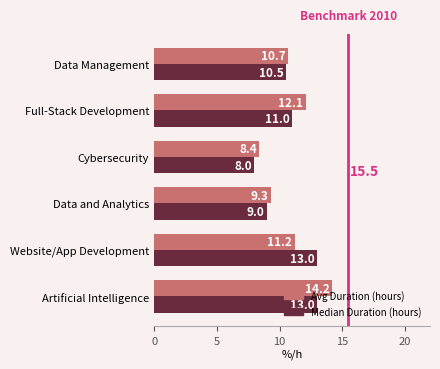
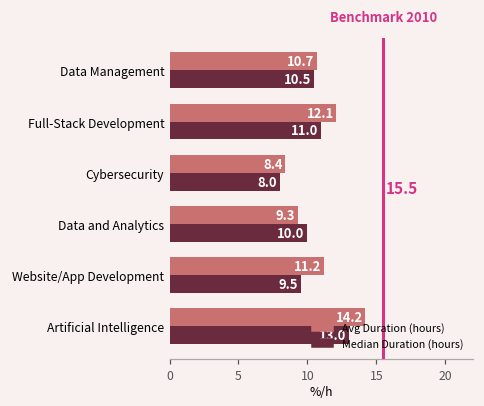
Median Duration (hours), Data and Analytics: 9.0 -> 10.0
Median Duration (hours), Website/App Development: 13.0 -> 9.5
